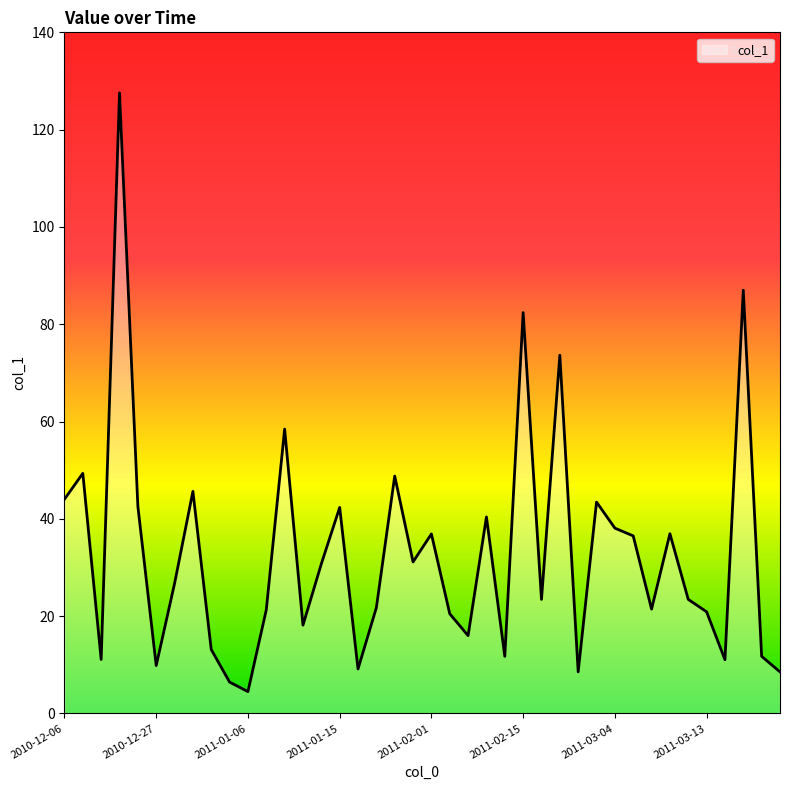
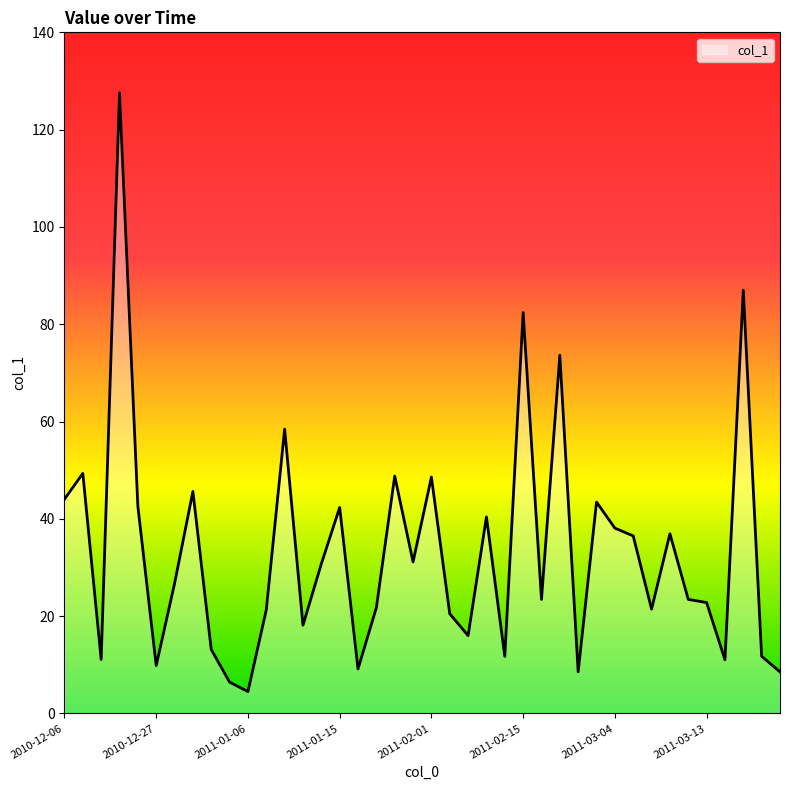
2011-02-01: 37 -> 49
2011-03-13: 21 -> 23
